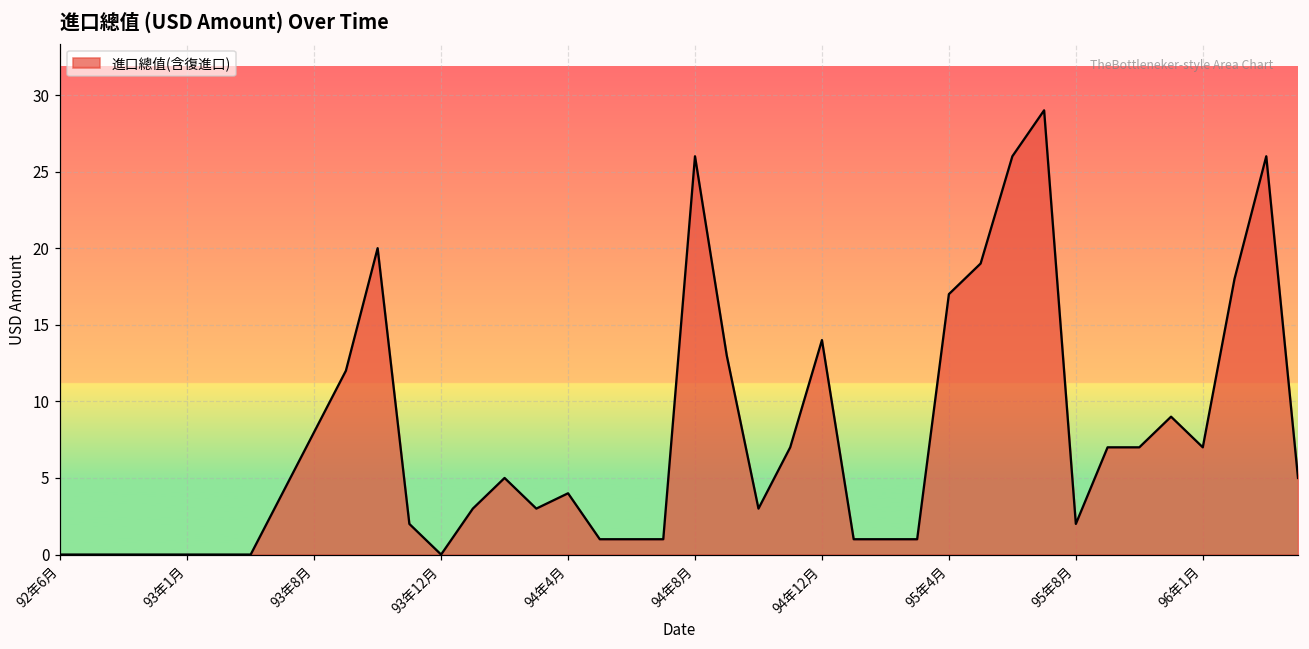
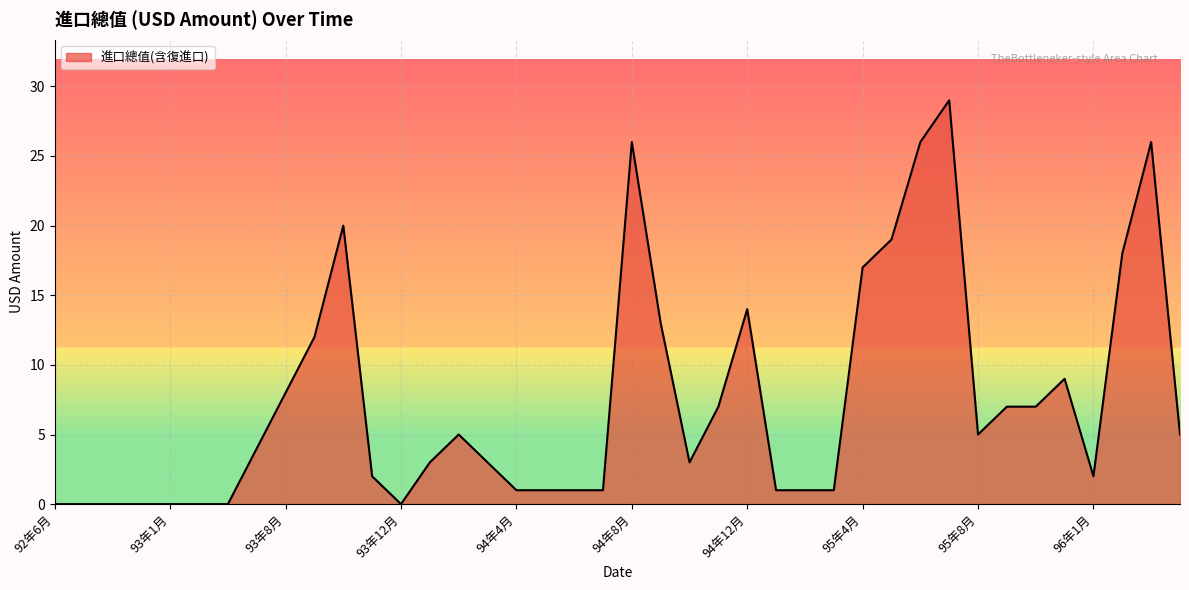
94年4月: 4 -> 1
95年8月: 2 -> 5
96年1月: 7 -> 2
